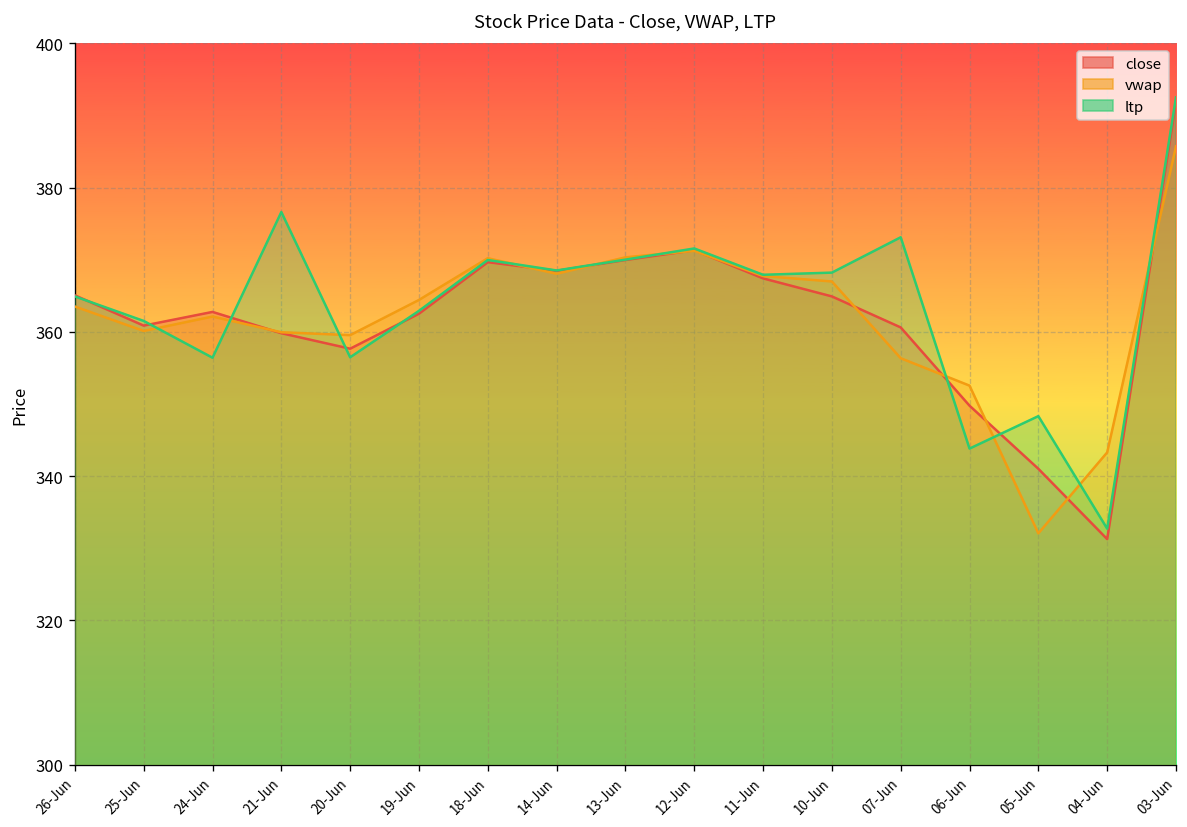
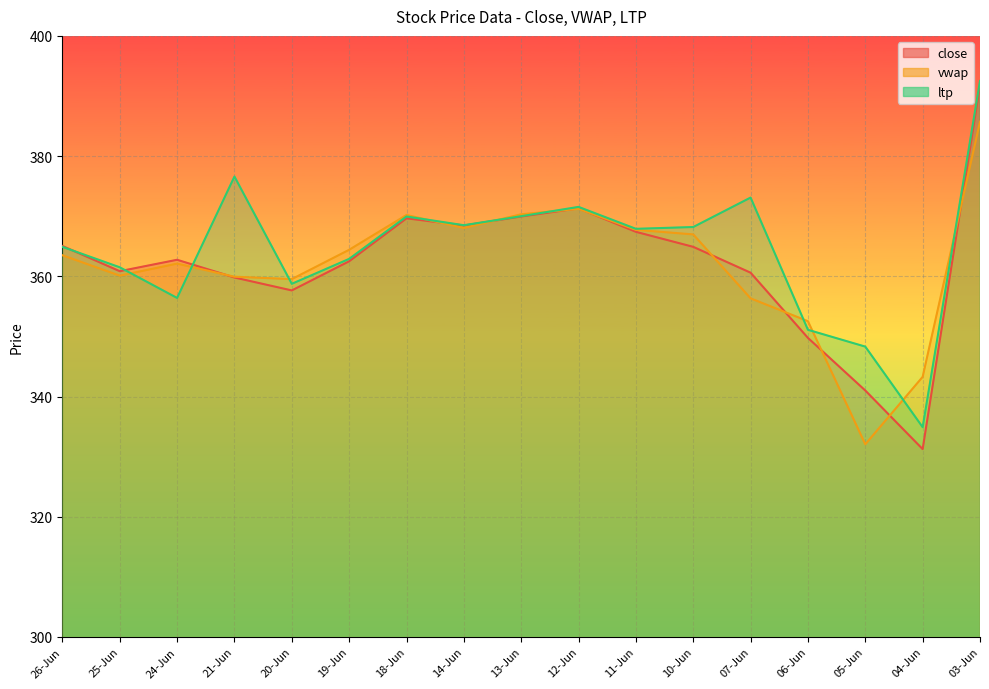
ltp, 20-Jun: 356 -> 359
ltp, 06-Jun: 344 -> 351
ltp, 04-Jun: 333 -> 335
